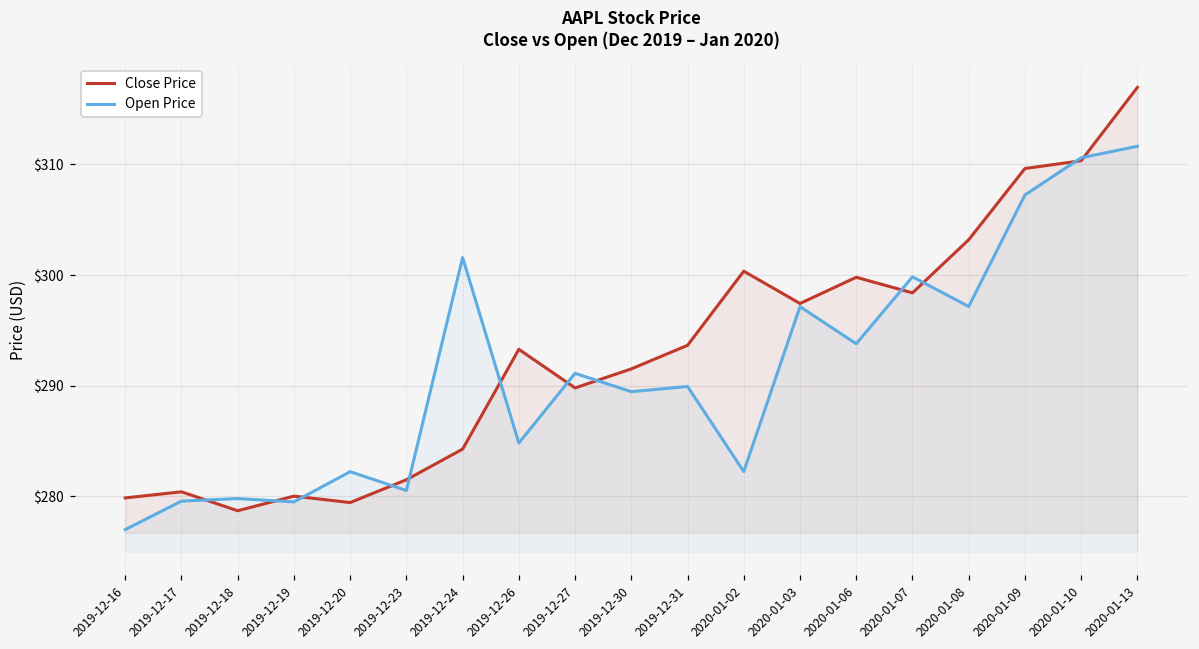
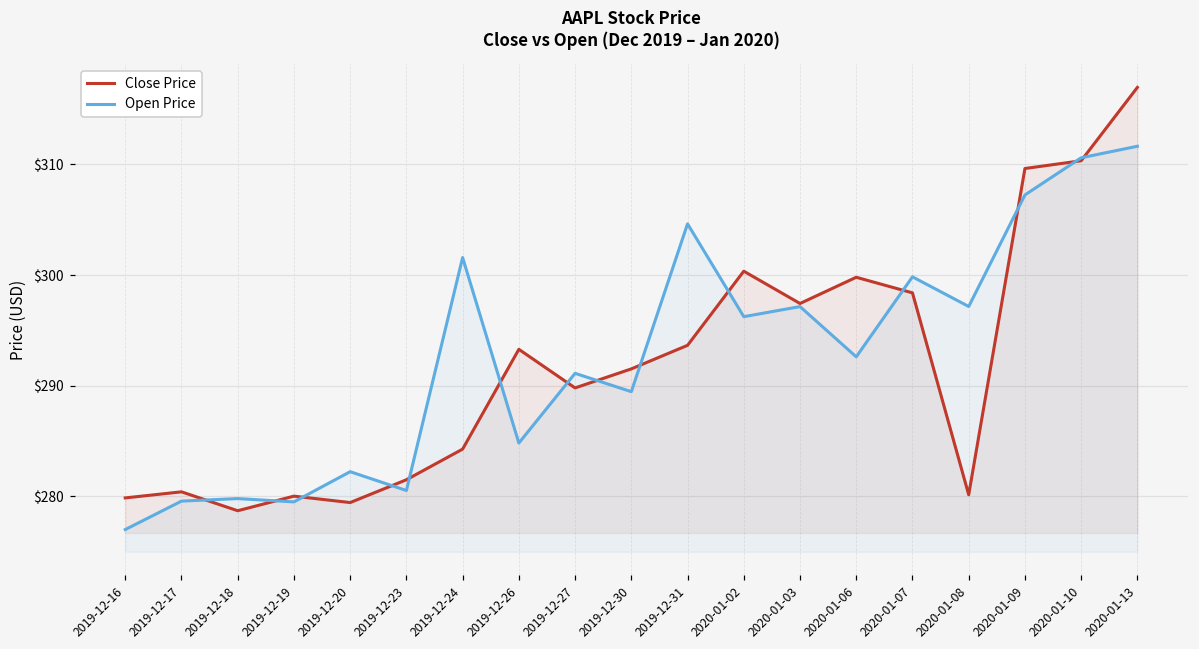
Open Price, 2019-12-31: $289.9 -> $304.6
Open Price, 2020-01-02: $282.2 -> $296.2
Open Price, 2020-01-06: $293.8 -> $292.6
Close Price, 2020-01-08: $303.2 -> $280.1
